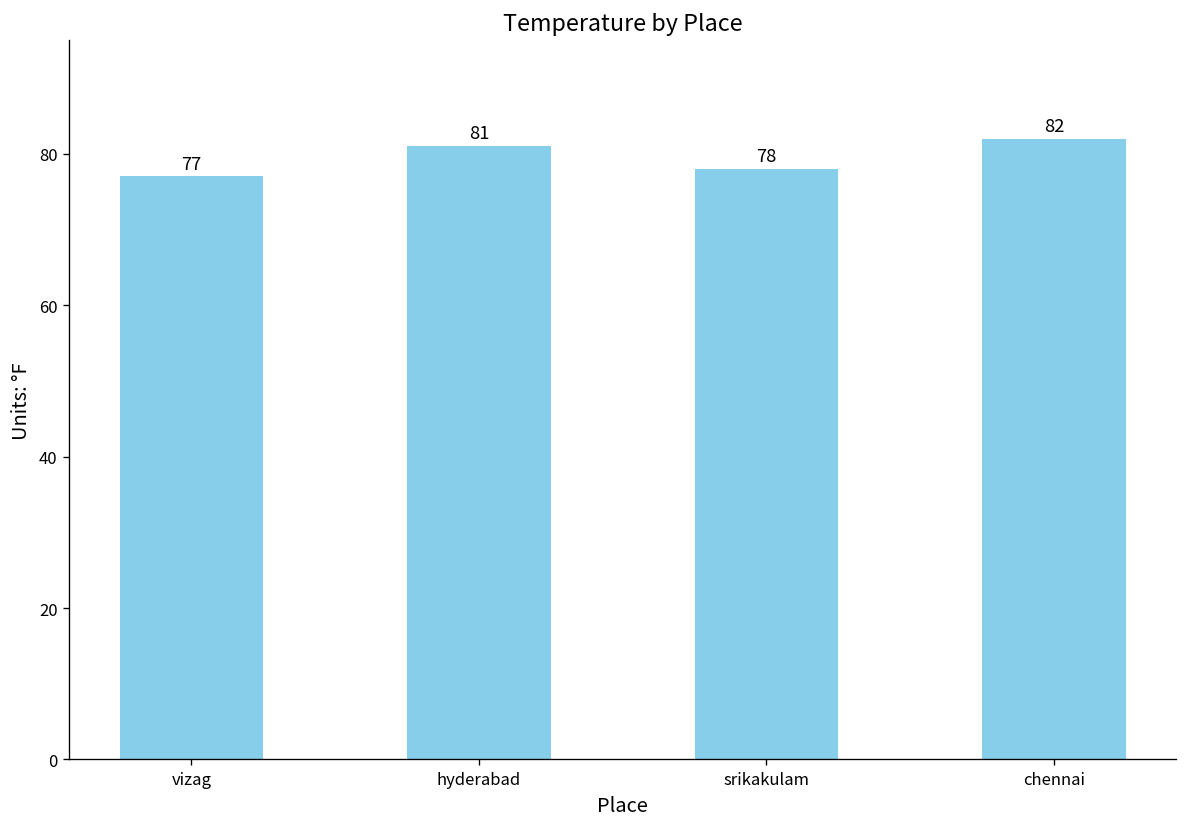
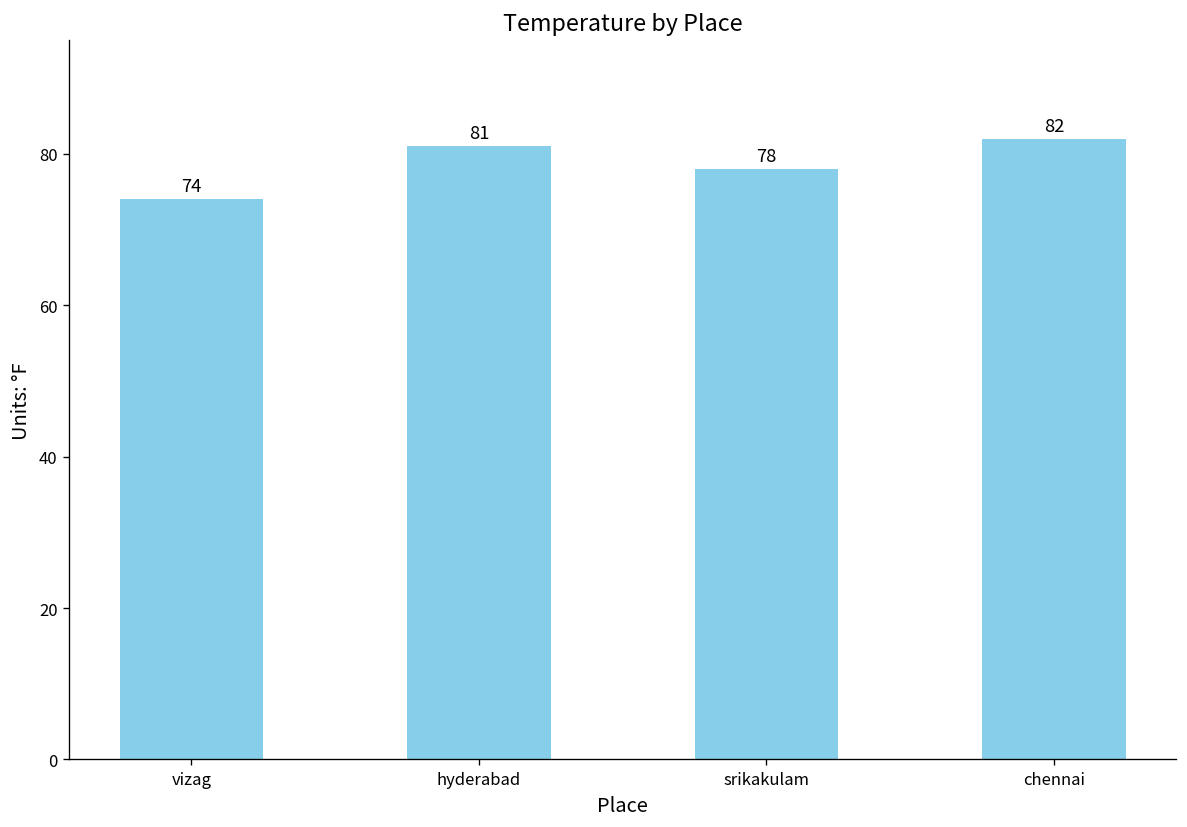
vizag: 77 -> 74
